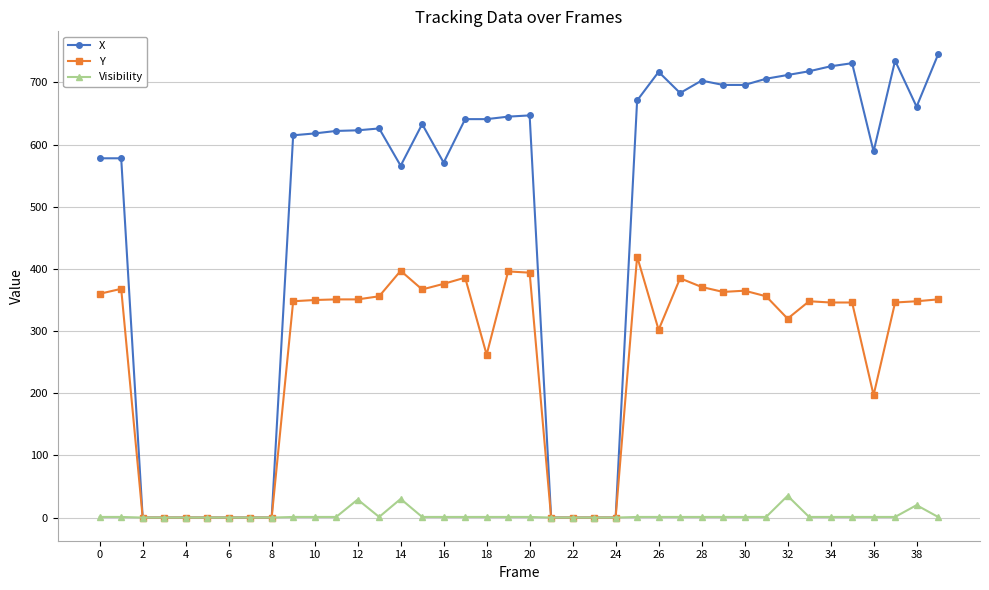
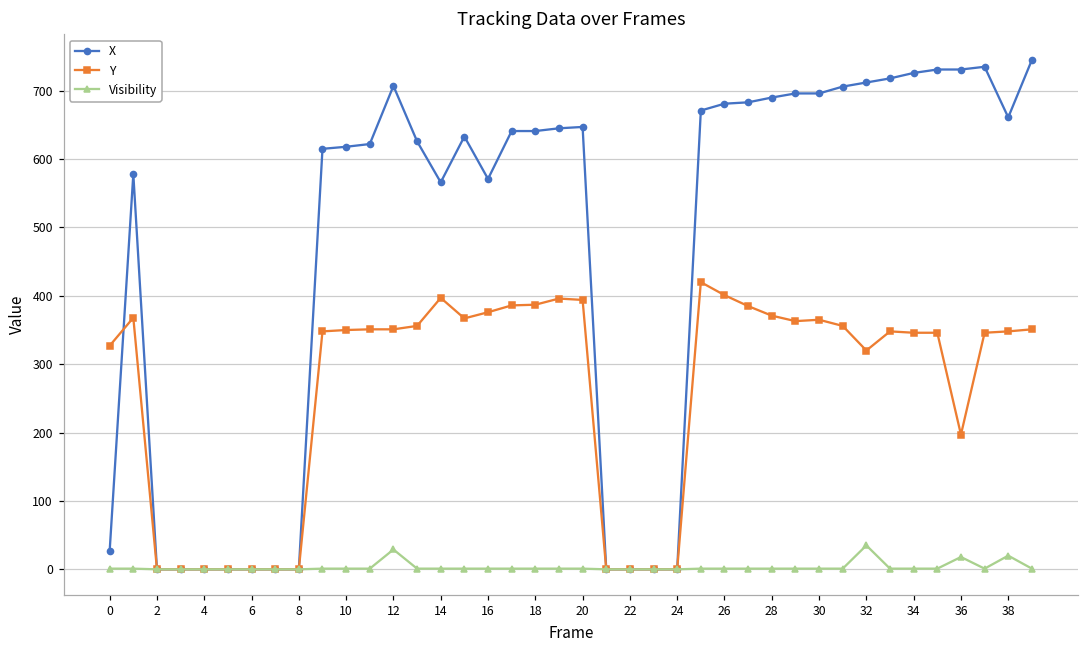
X, 0: 580 -> 30
Y, 0: 360 -> 330
X, 12: 620 -> 710
Visibility, 14: 30 -> 0
Y, 18: 260 -> 390
X, 26: 720 -> 680
Y, 26: 300 -> 400
X, 28: 700 -> 690
X, 36: 590 -> 730
Visibility, 36: 0 -> 20
